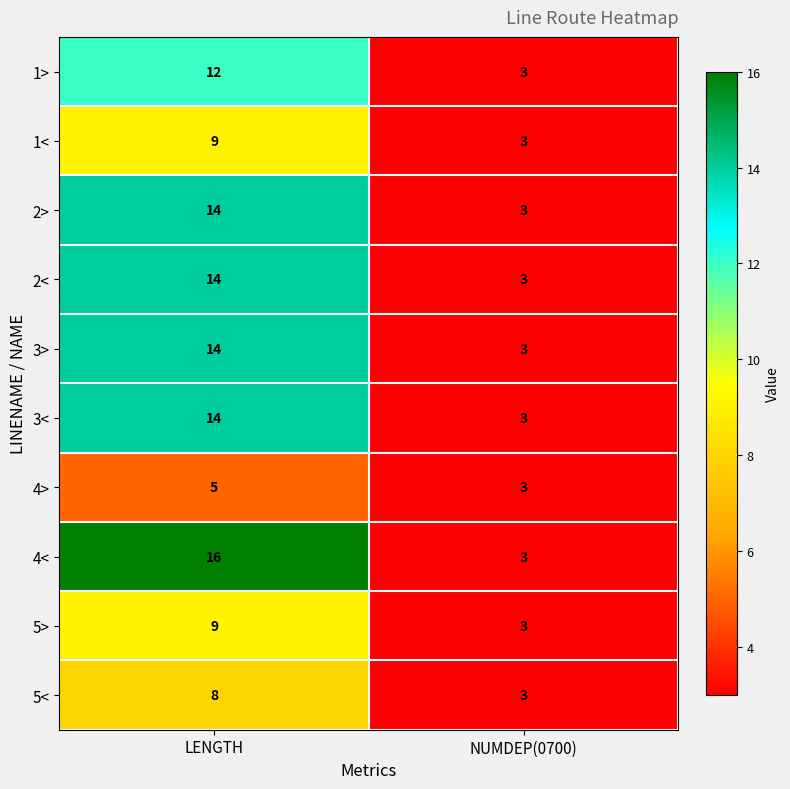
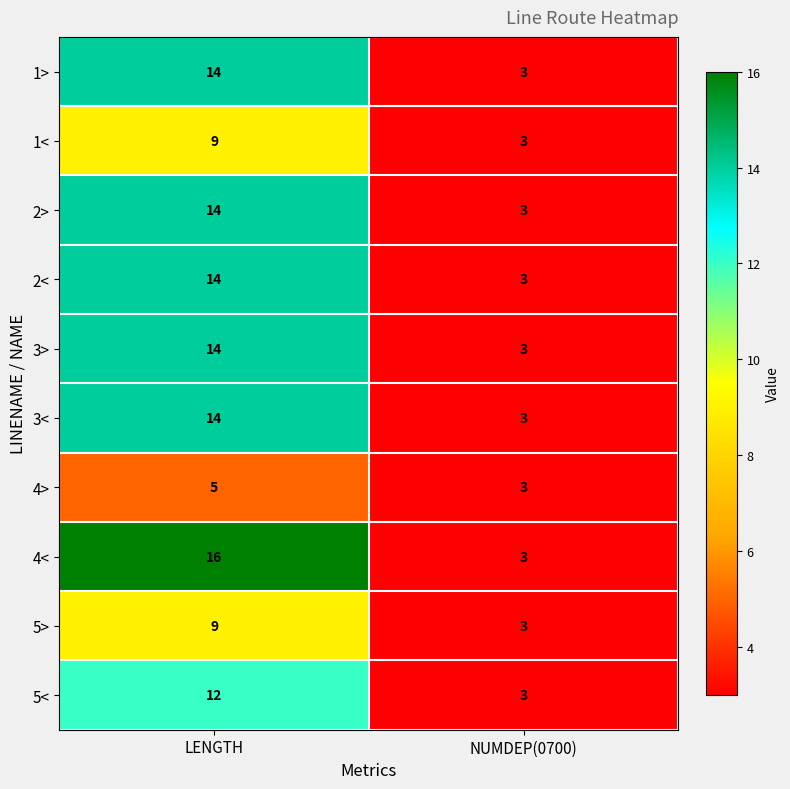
1>, LENGTH: 12 -> 14
5<, LENGTH: 8 -> 12
